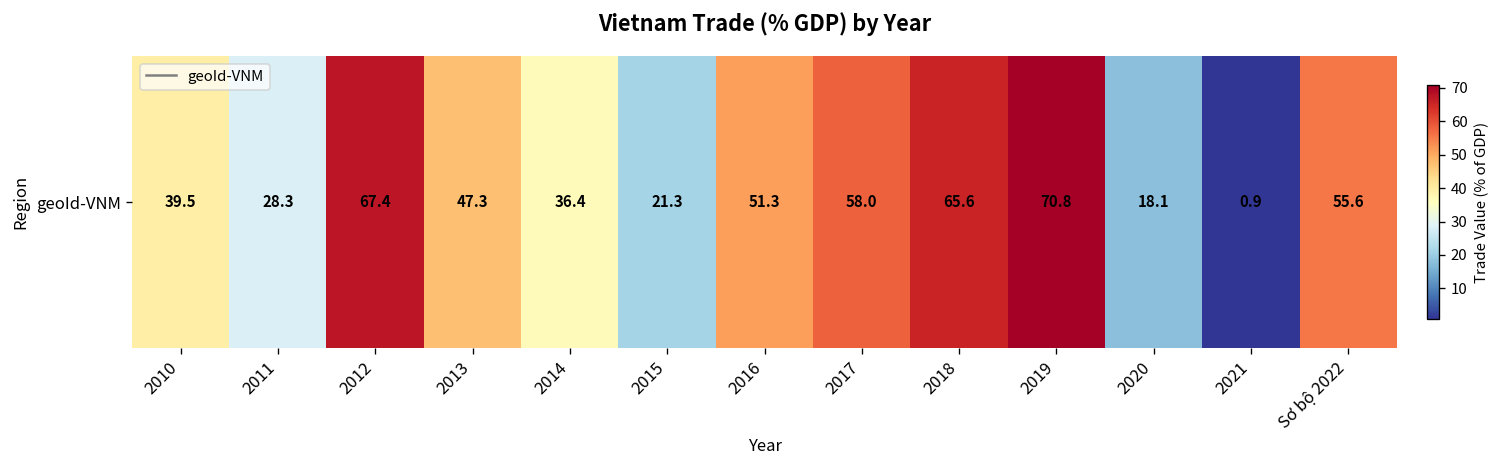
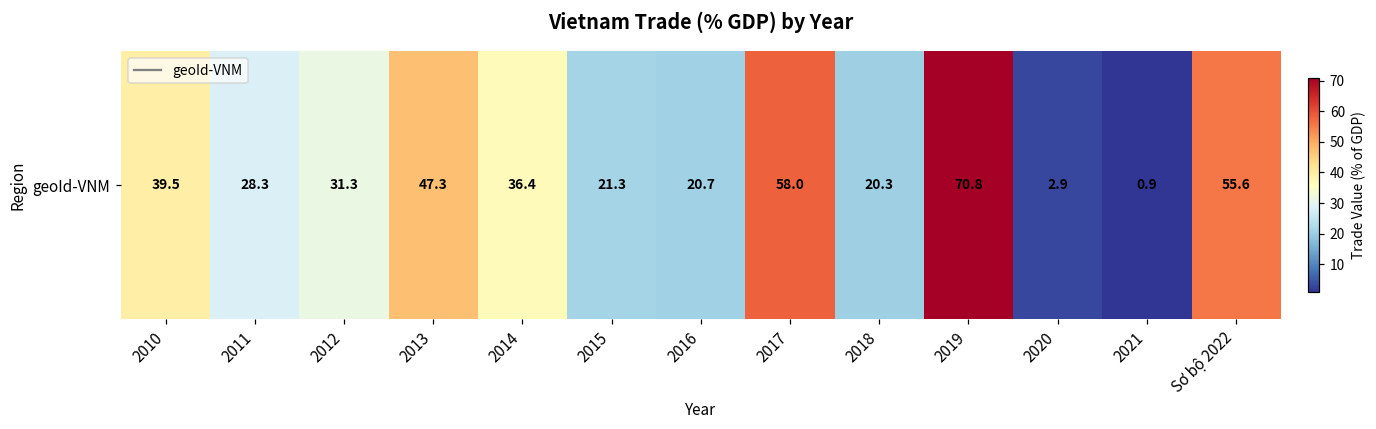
geoId-VNM, 2012: 67.4 -> 31.3
geoId-VNM, 2016: 51.3 -> 20.7
geoId-VNM, 2018: 65.6 -> 20.3
geoId-VNM, 2020: 18.1 -> 2.9
